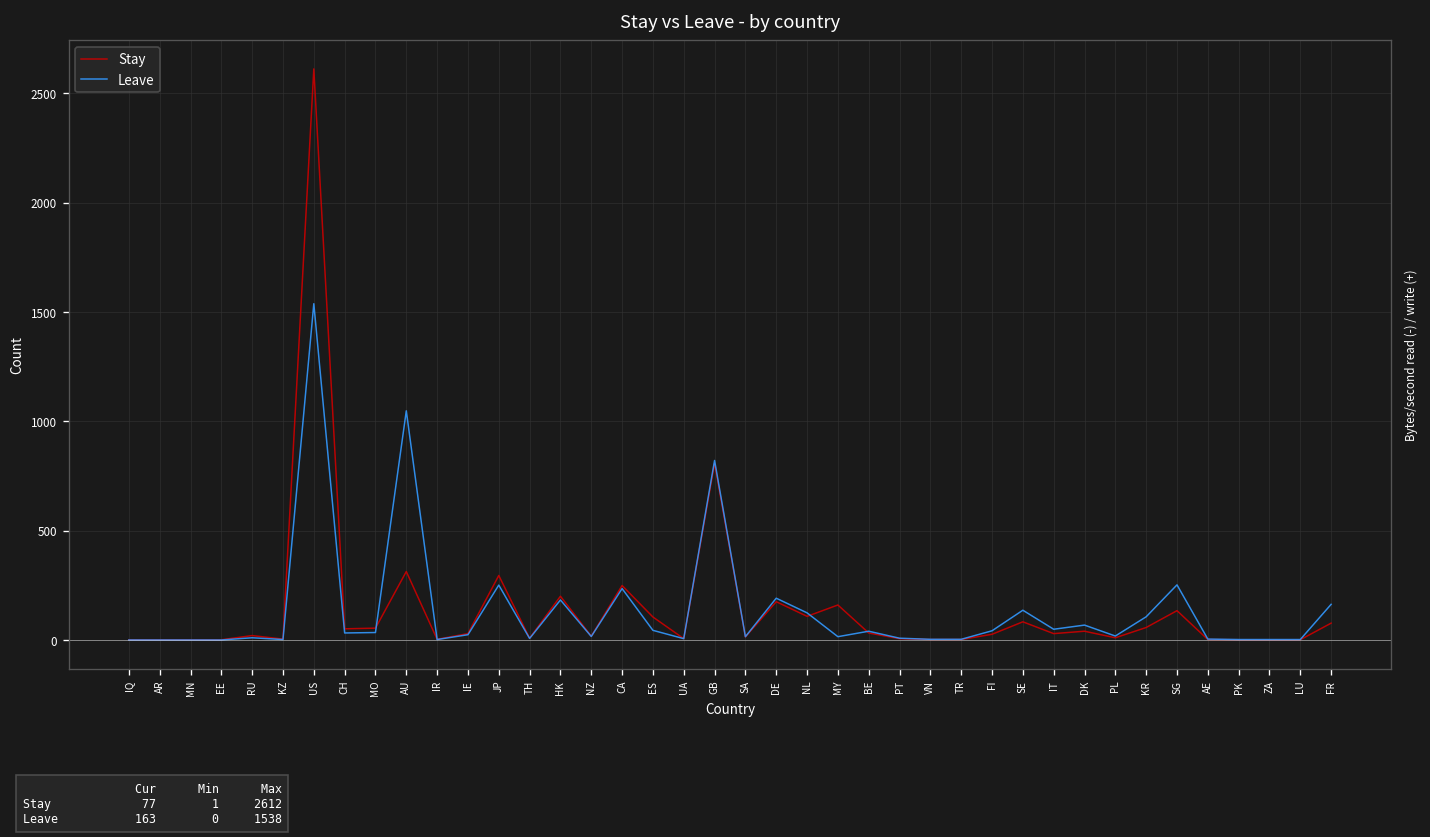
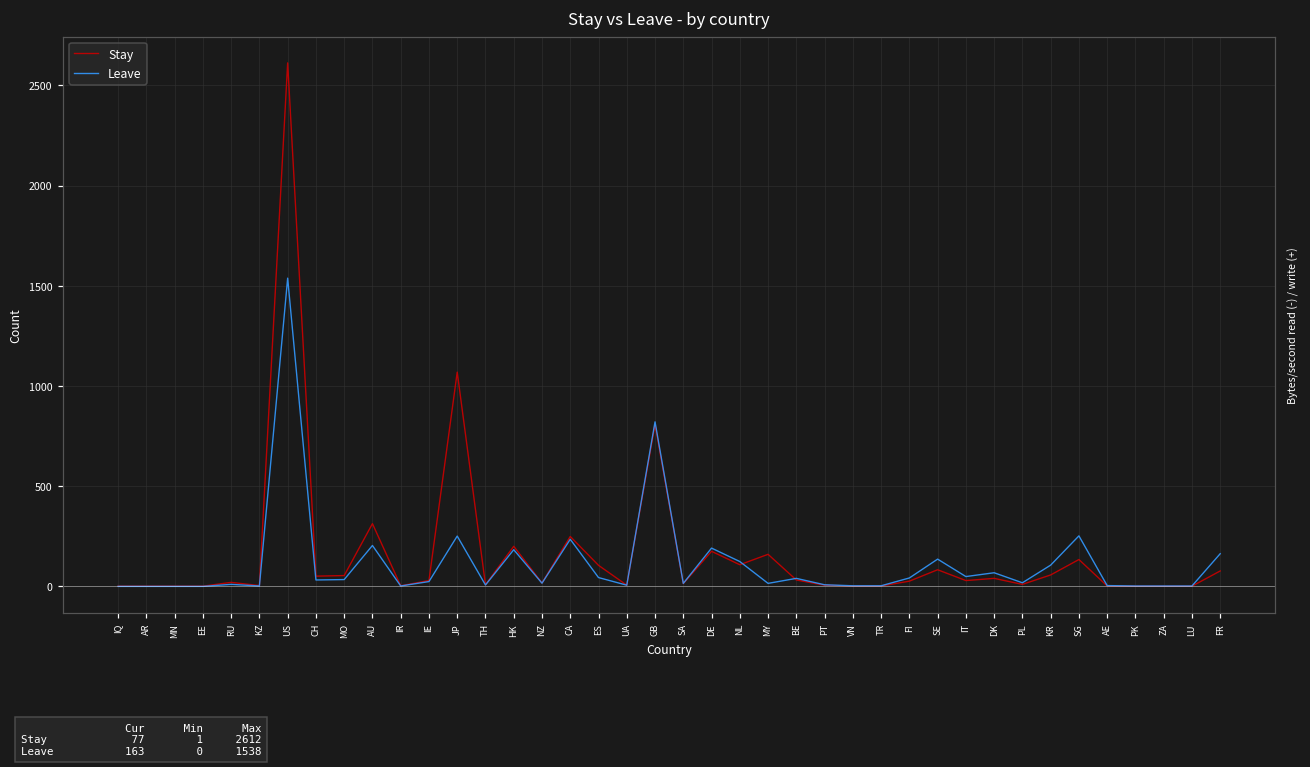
Leave, AU: 1050 -> 200
Stay, JP: 300 -> 1070
